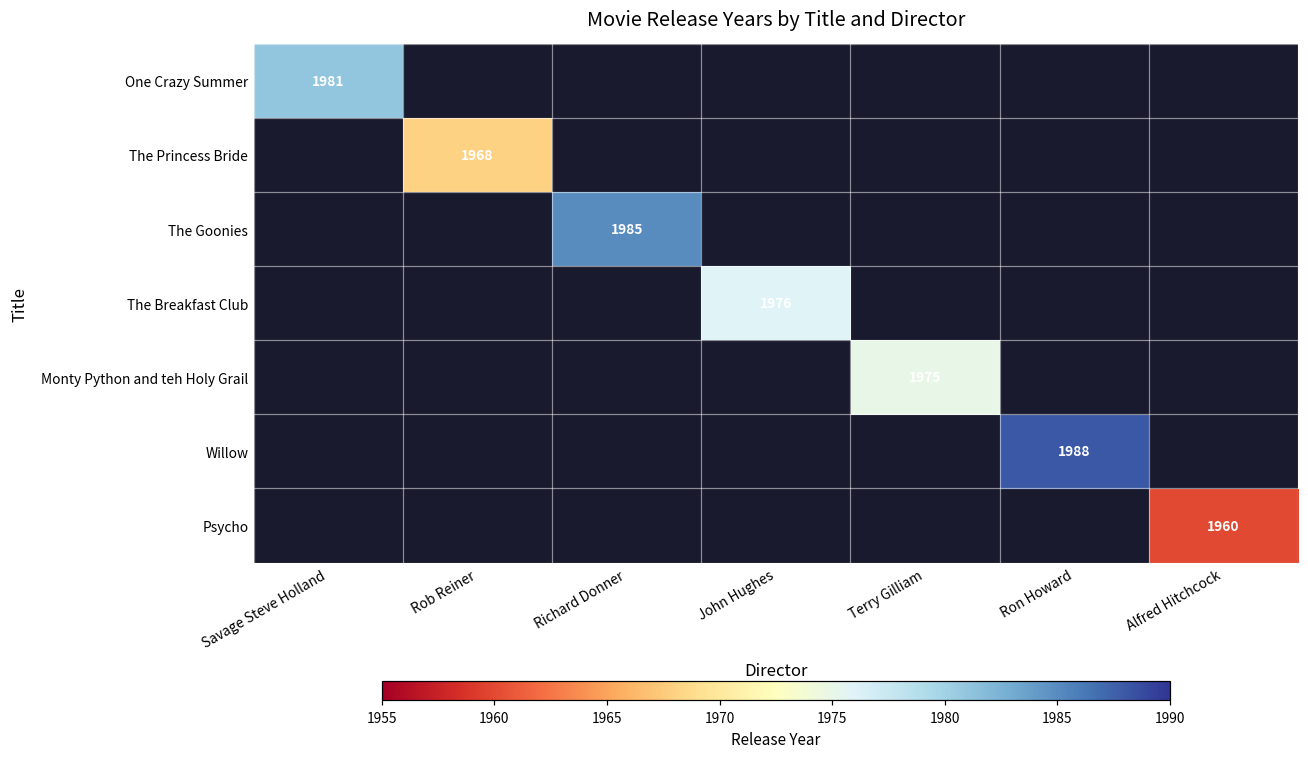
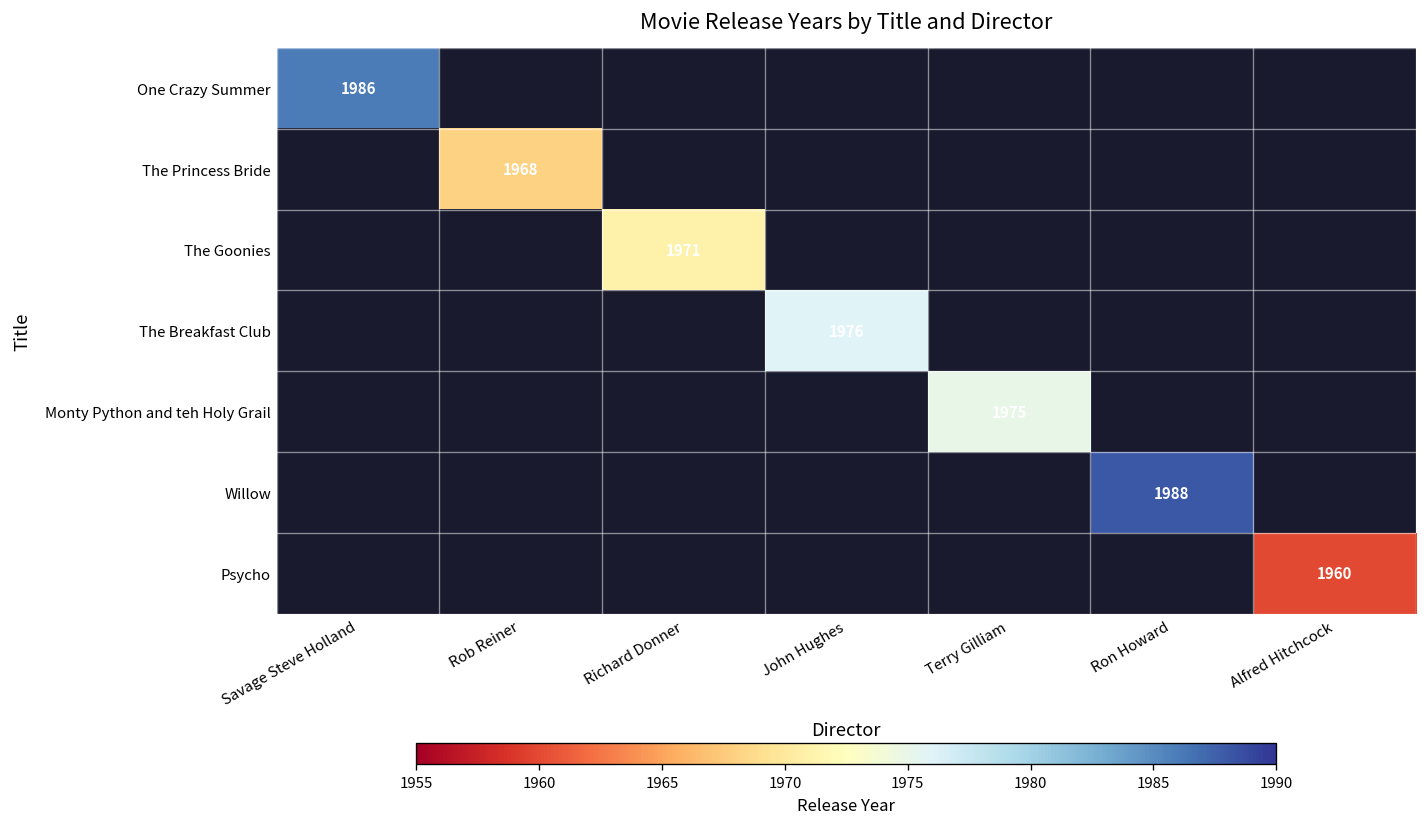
One Crazy Summer, Savage Steve Holland: 1981 -> 1986
The Goonies, Richard Donner: 1985 -> 1971
